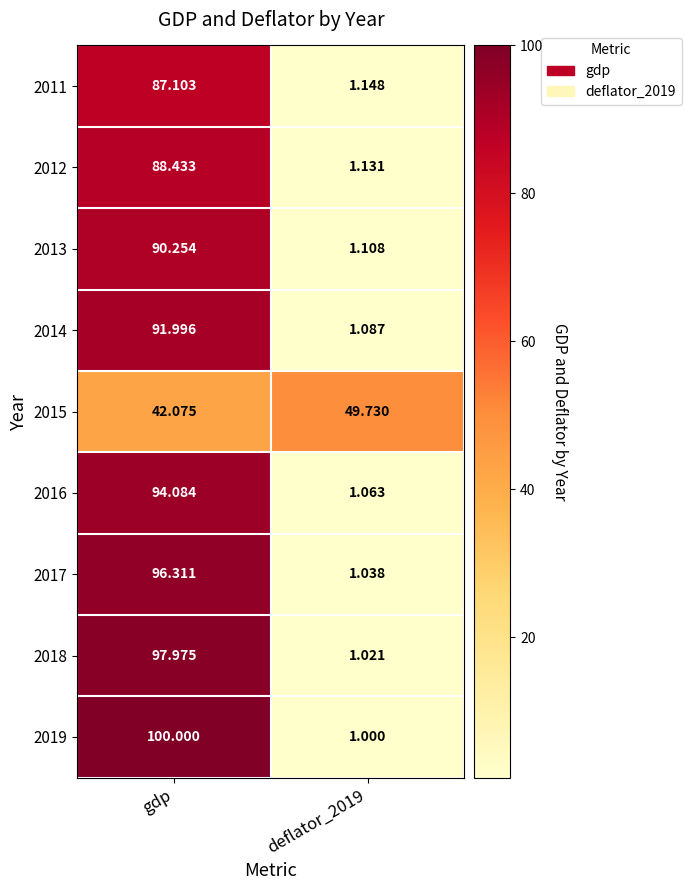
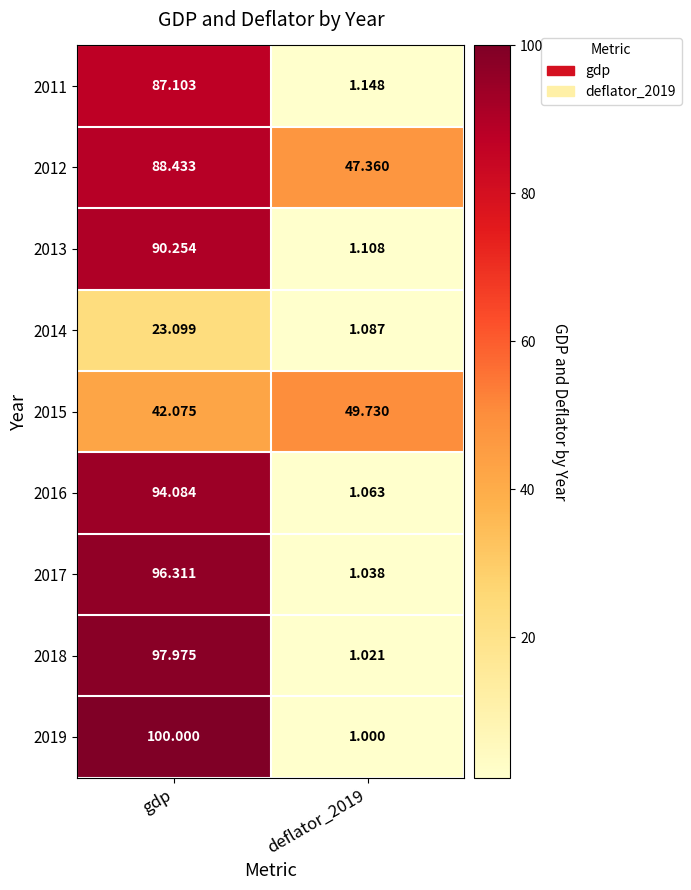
2012, deflator_2019: 1.131 -> 47.360
2014, gdp: 91.996 -> 23.099
